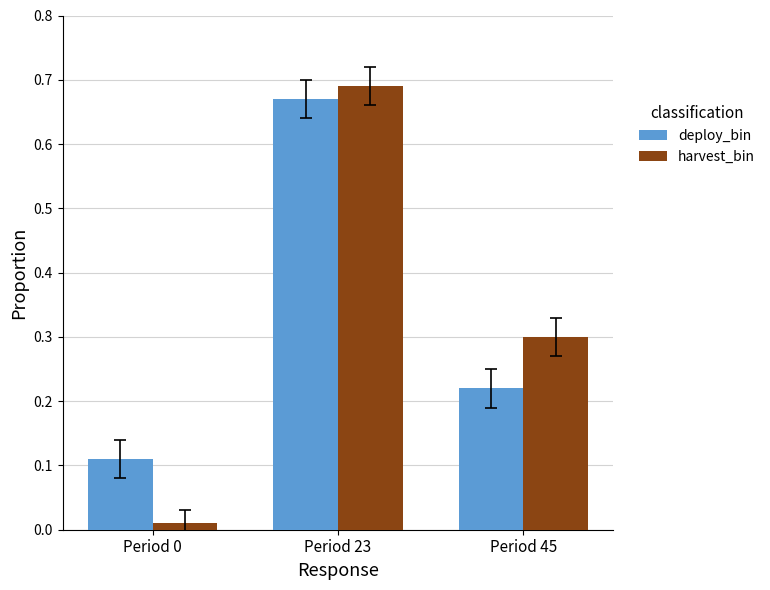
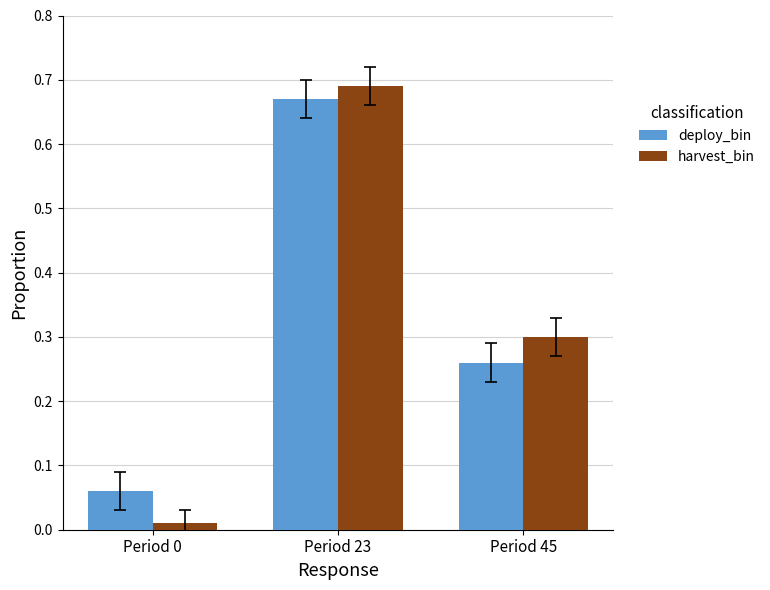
deploy_bin, Period 0: 0.11 -> 0.06
deploy_bin, Period 45: 0.22 -> 0.26
